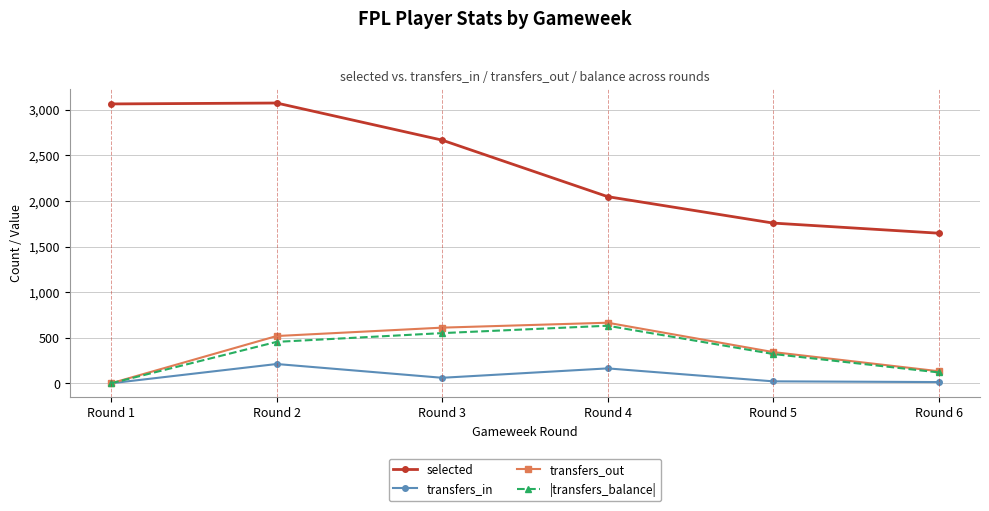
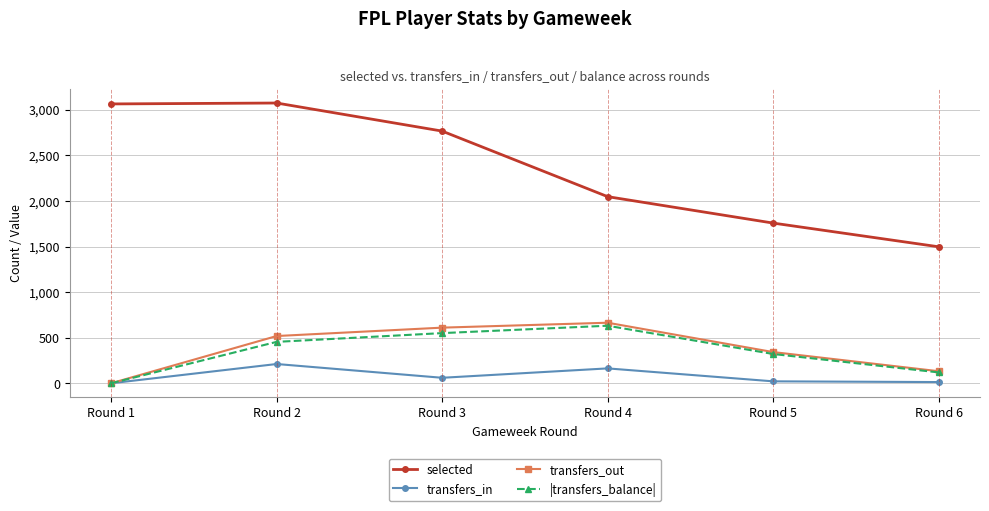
selected, Round 3: 2,700 -> 2,800
selected, Round 6: 1,600 -> 1,500
